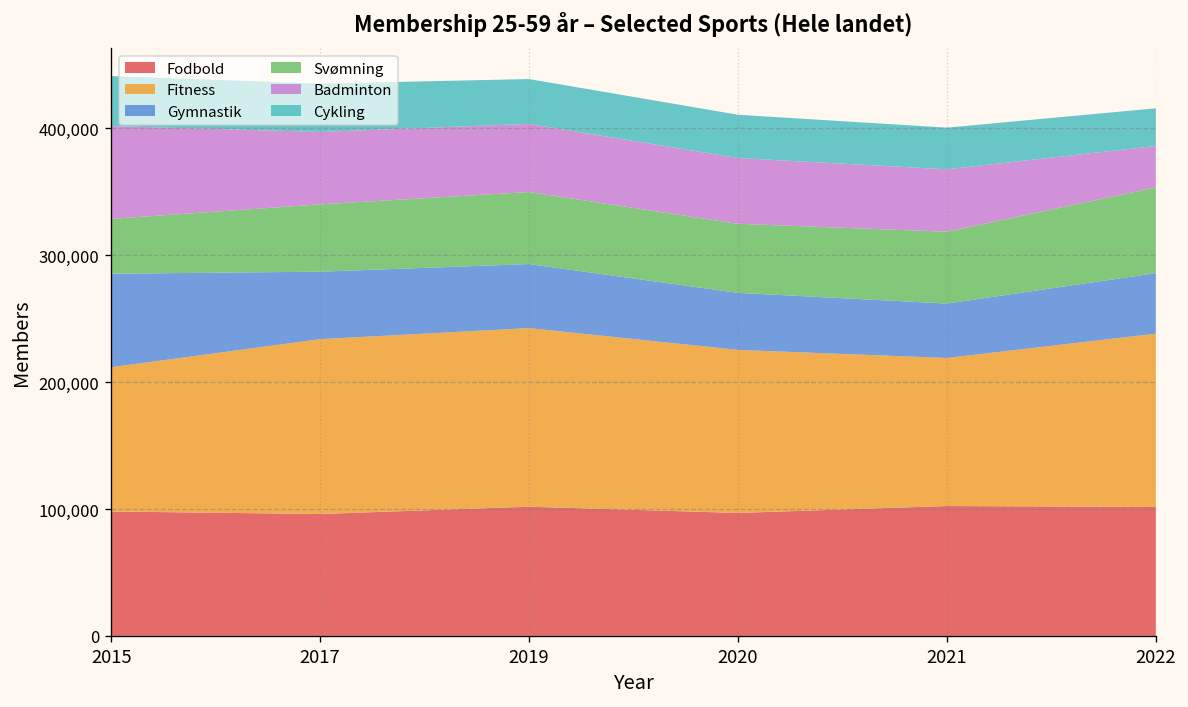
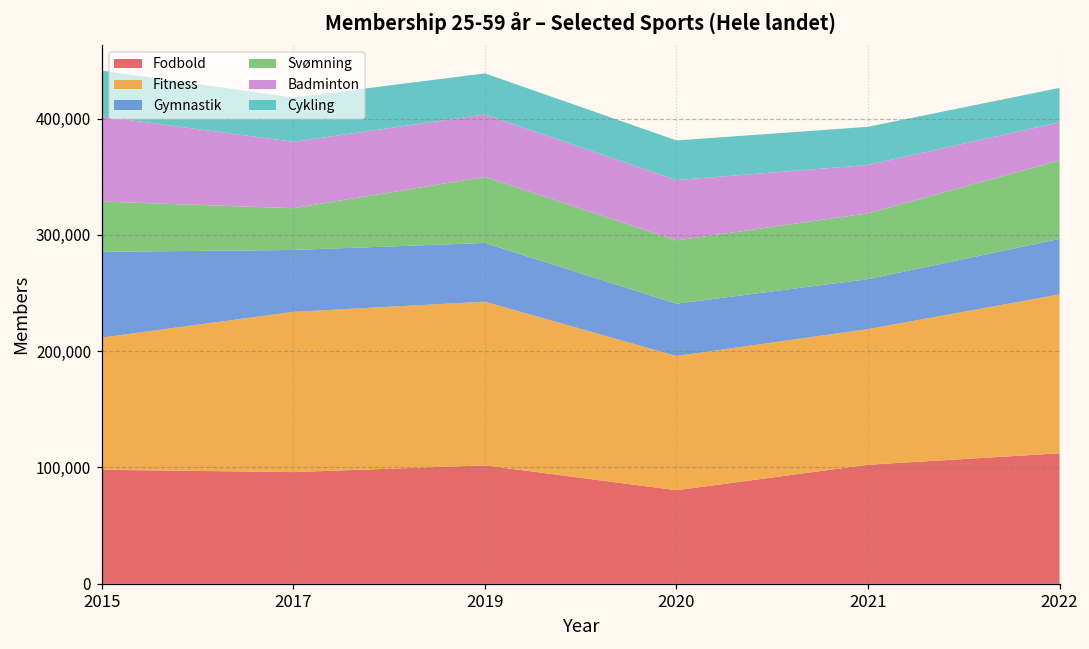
Svømning, 2017: 53,000 -> 36,000
Fodbold, 2020: 97,000 -> 80,000
Fitness, 2020: 128,000 -> 115,000
Badminton, 2021: 49,000 -> 42,000
Fodbold, 2022: 102,000 -> 112,000
